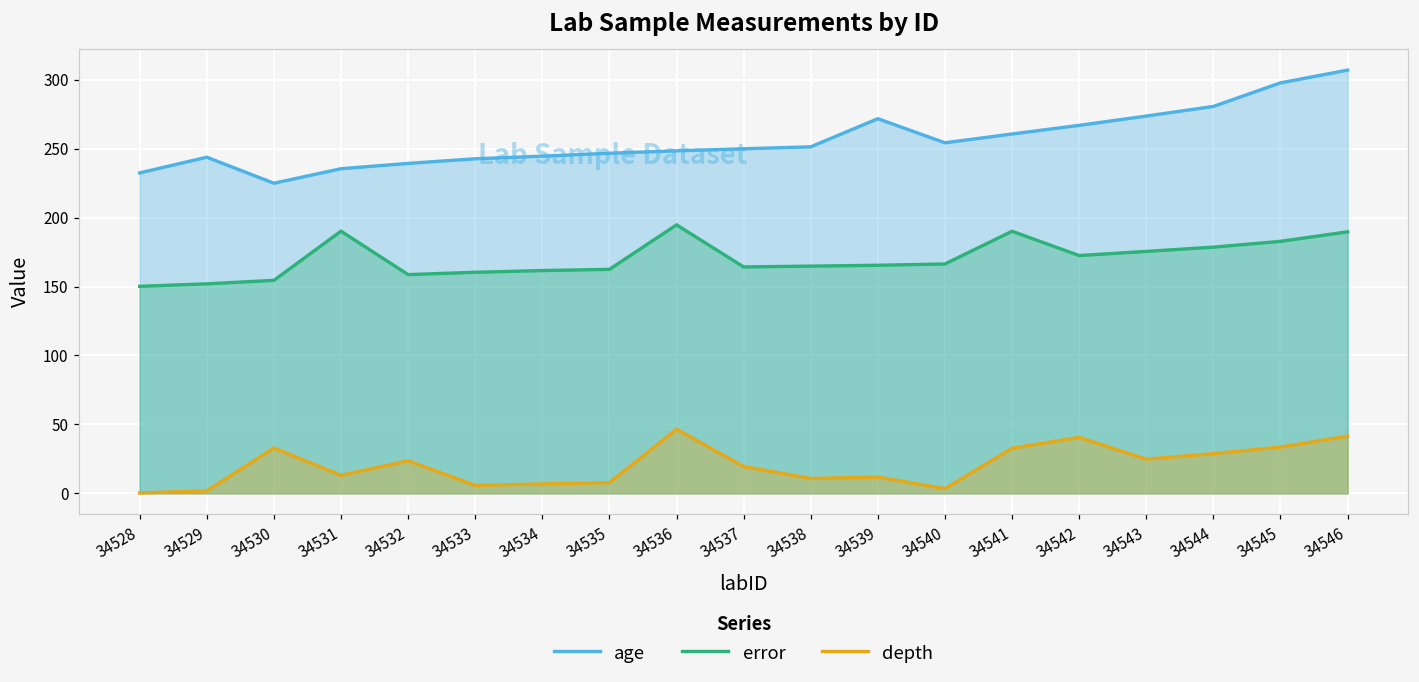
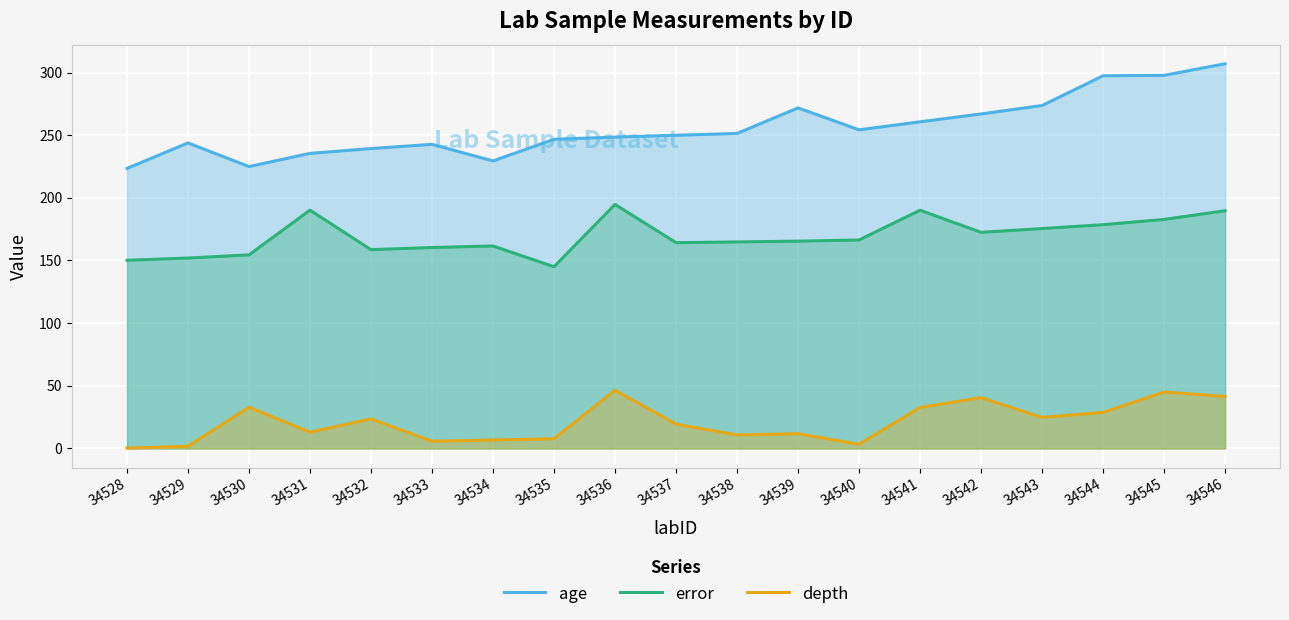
age, 34528: 232 -> 223
age, 34534: 245 -> 229
error, 34535: 162 -> 145
age, 34544: 281 -> 297
depth, 34545: 34 -> 45
